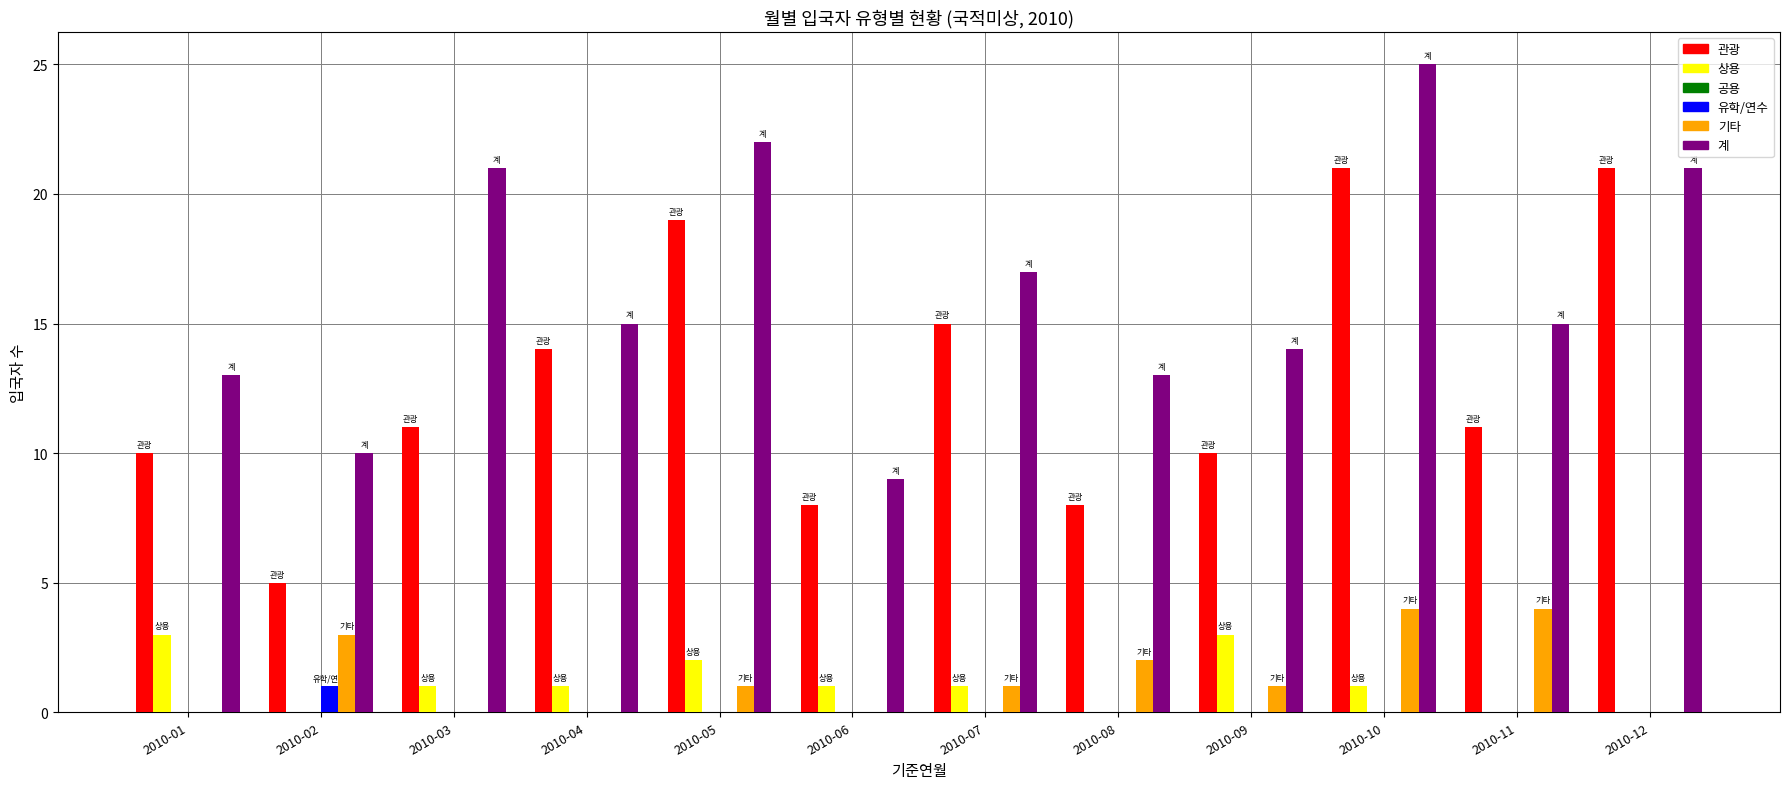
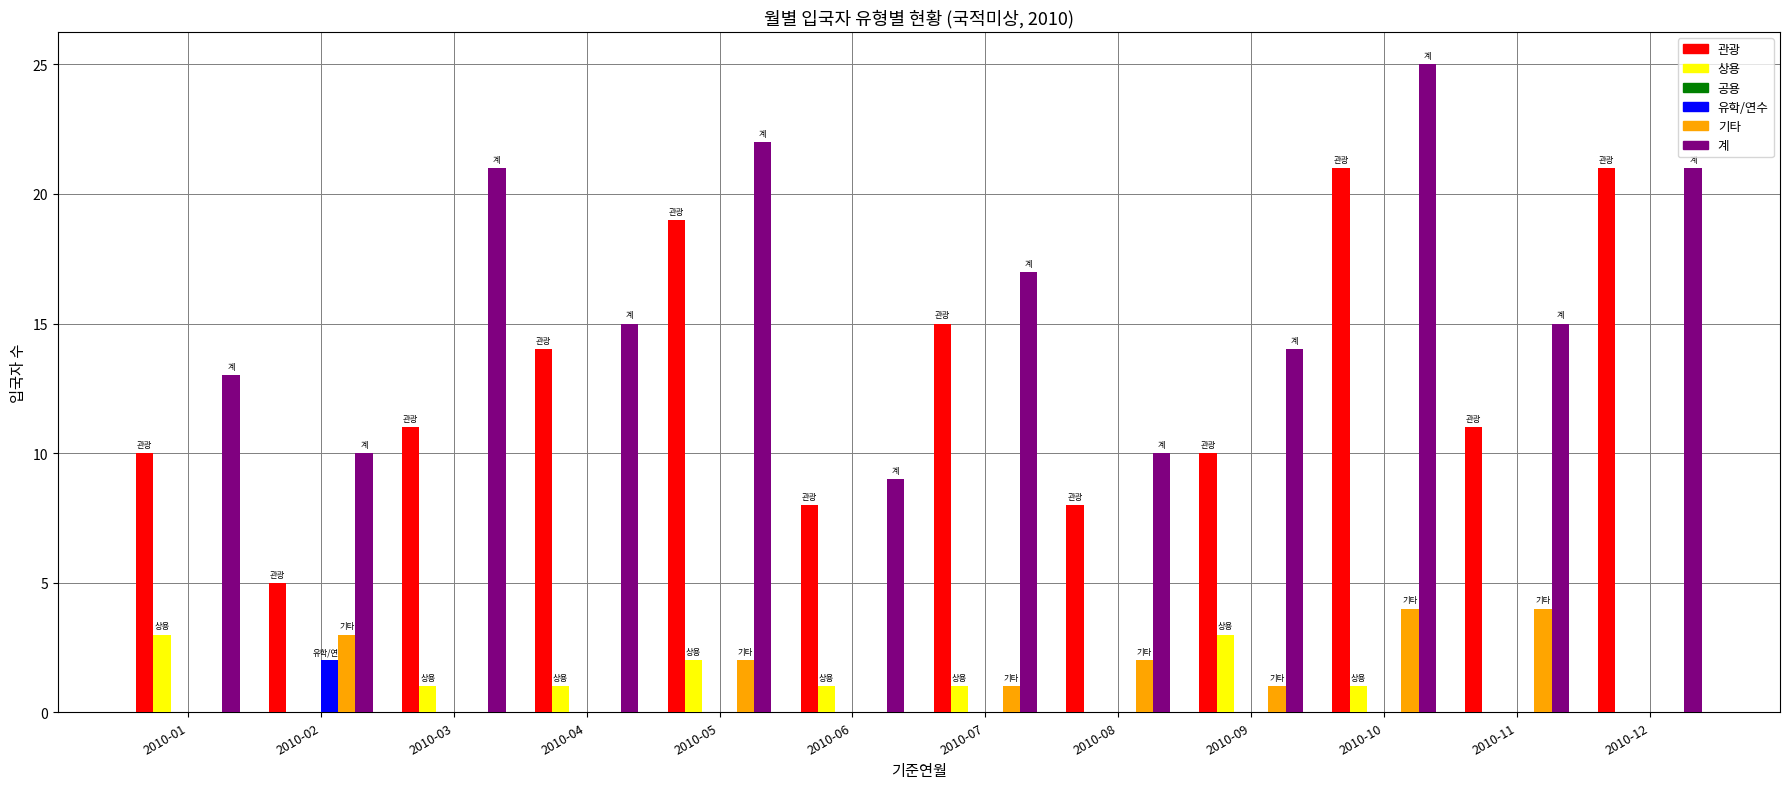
유학/연수, 2010-02: 1 -> 2
기타, 2010-05: 1 -> 2
계, 2010-08: 13 -> 10
